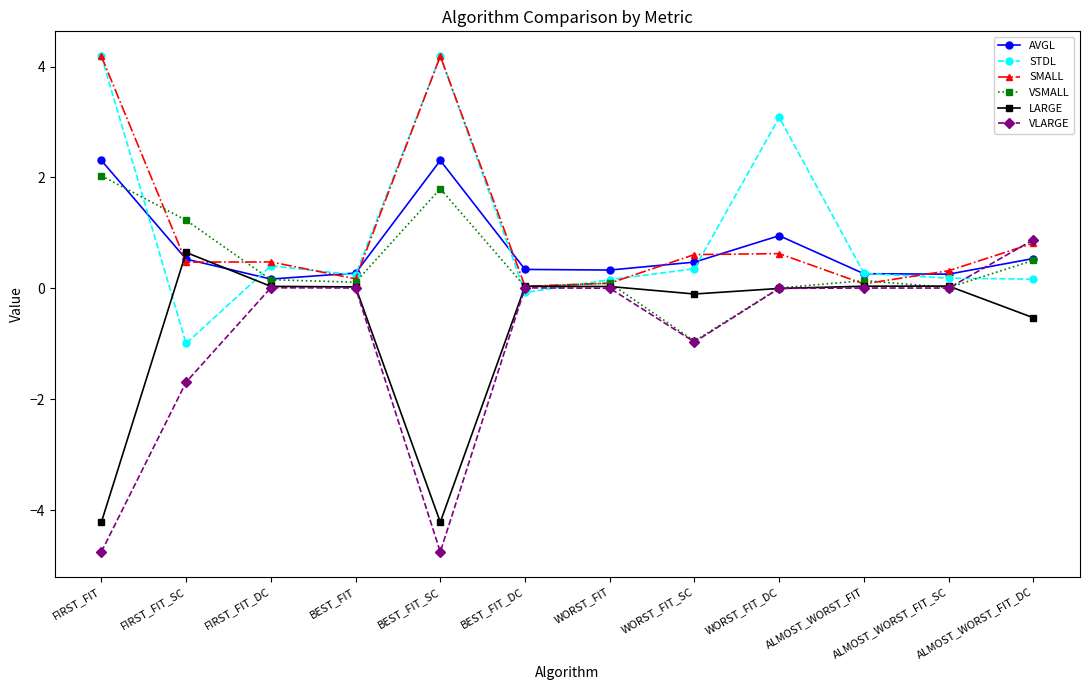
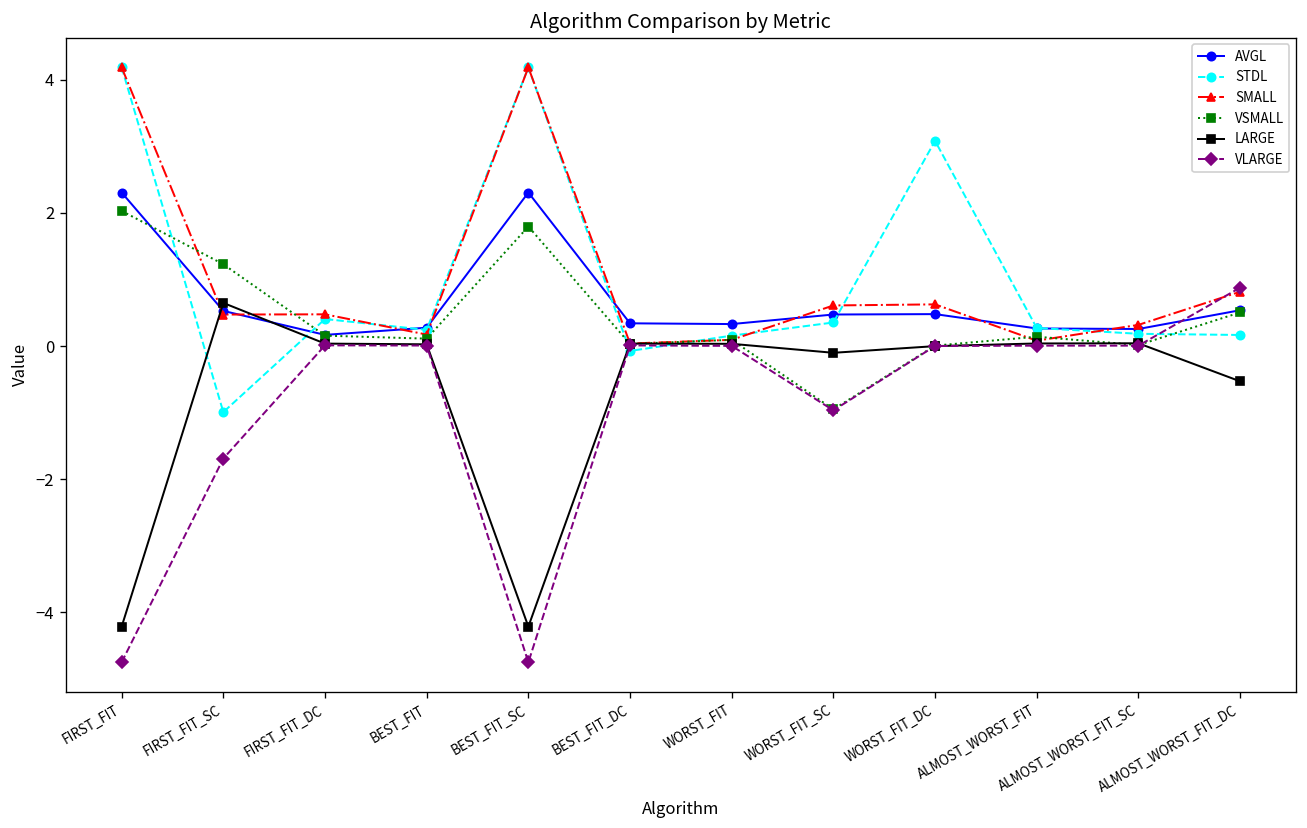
AVGL, WORST_FIT_DC: 0.9 -> 0.5
